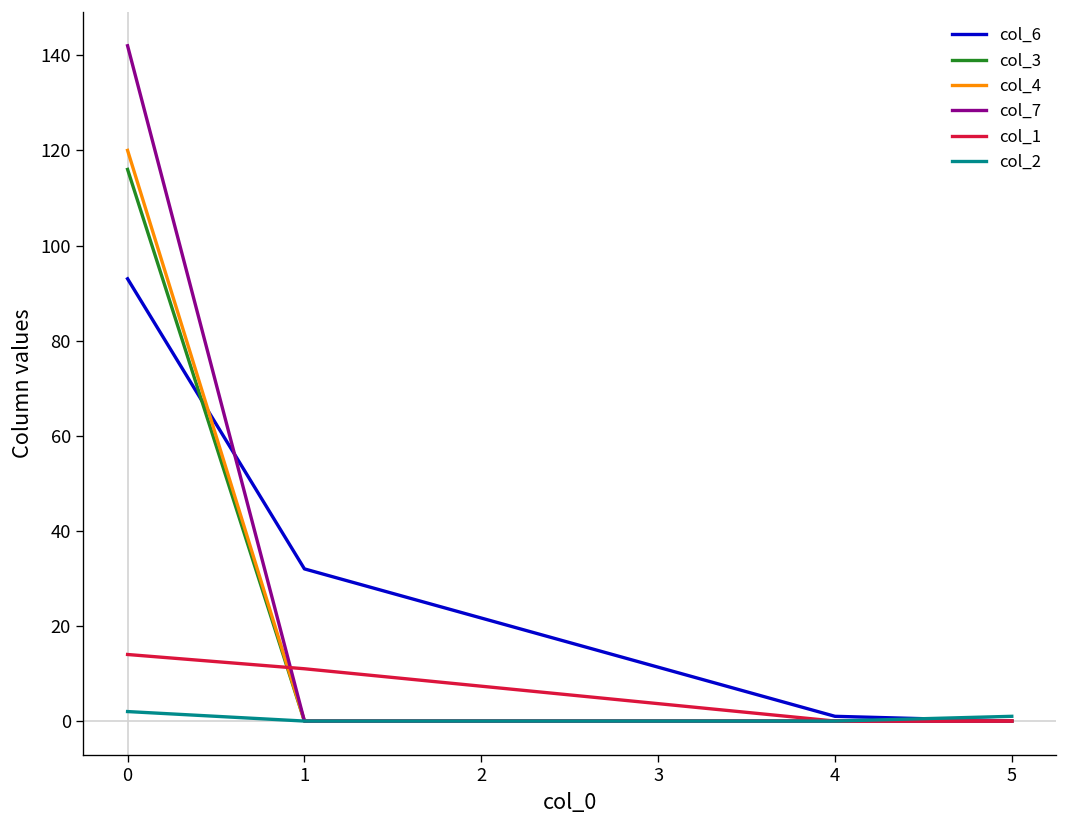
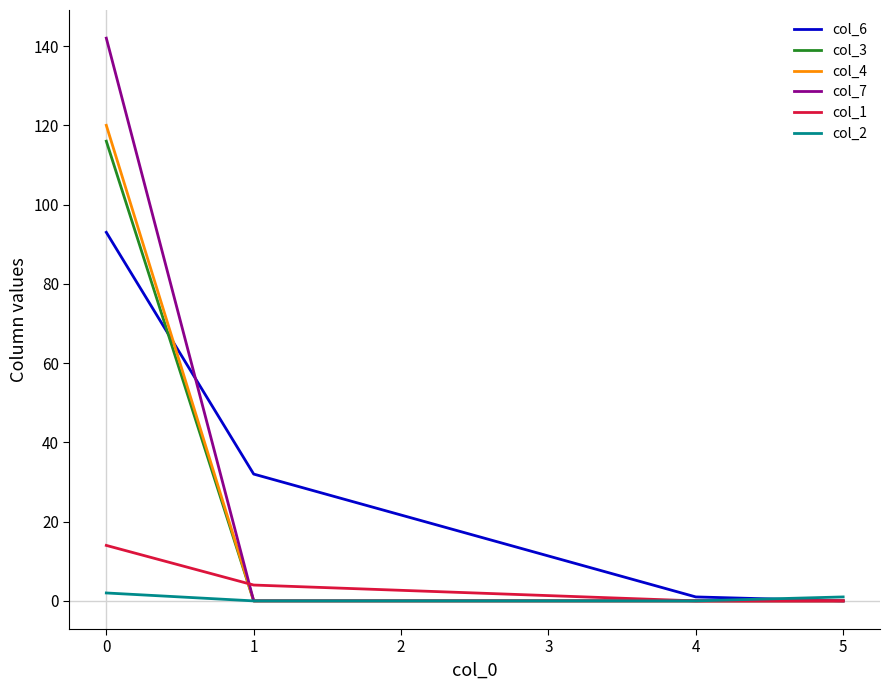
col_1, 1: 11 -> 4
